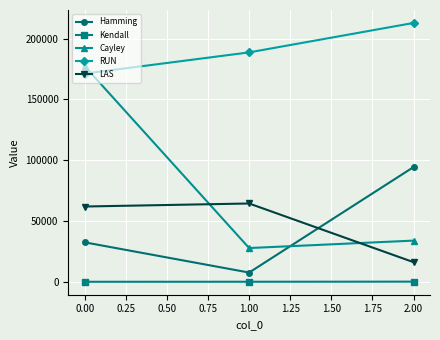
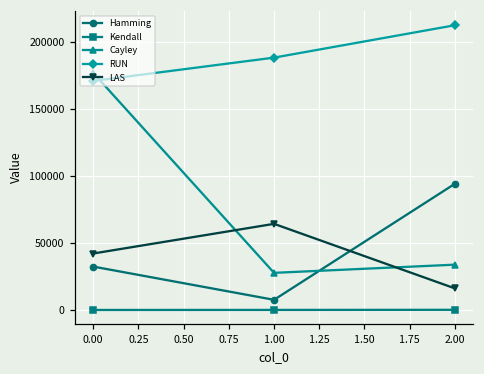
LAS, 0.00: 62000 -> 42000
